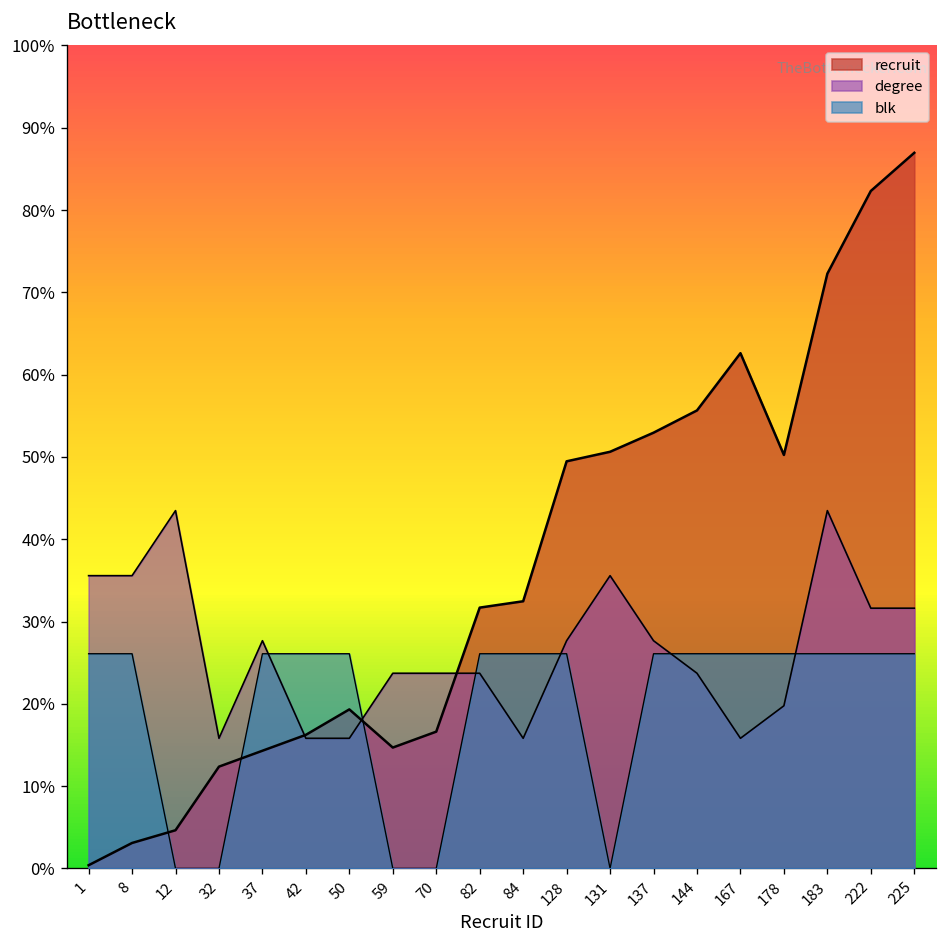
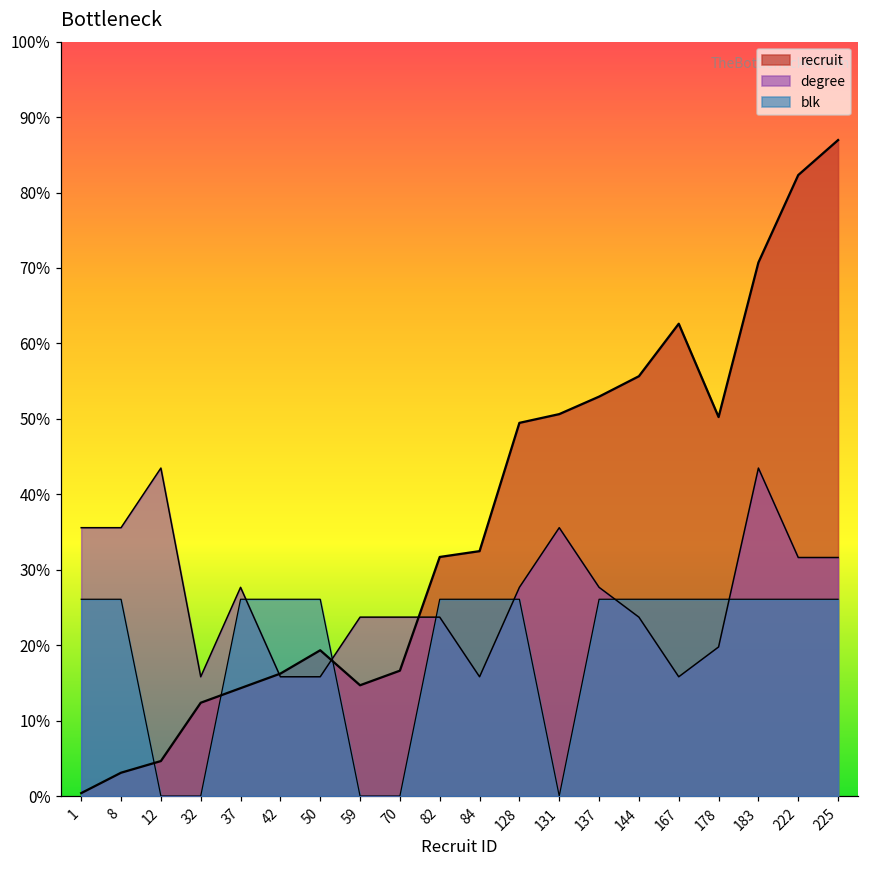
recruit, 183: 72% -> 71%
